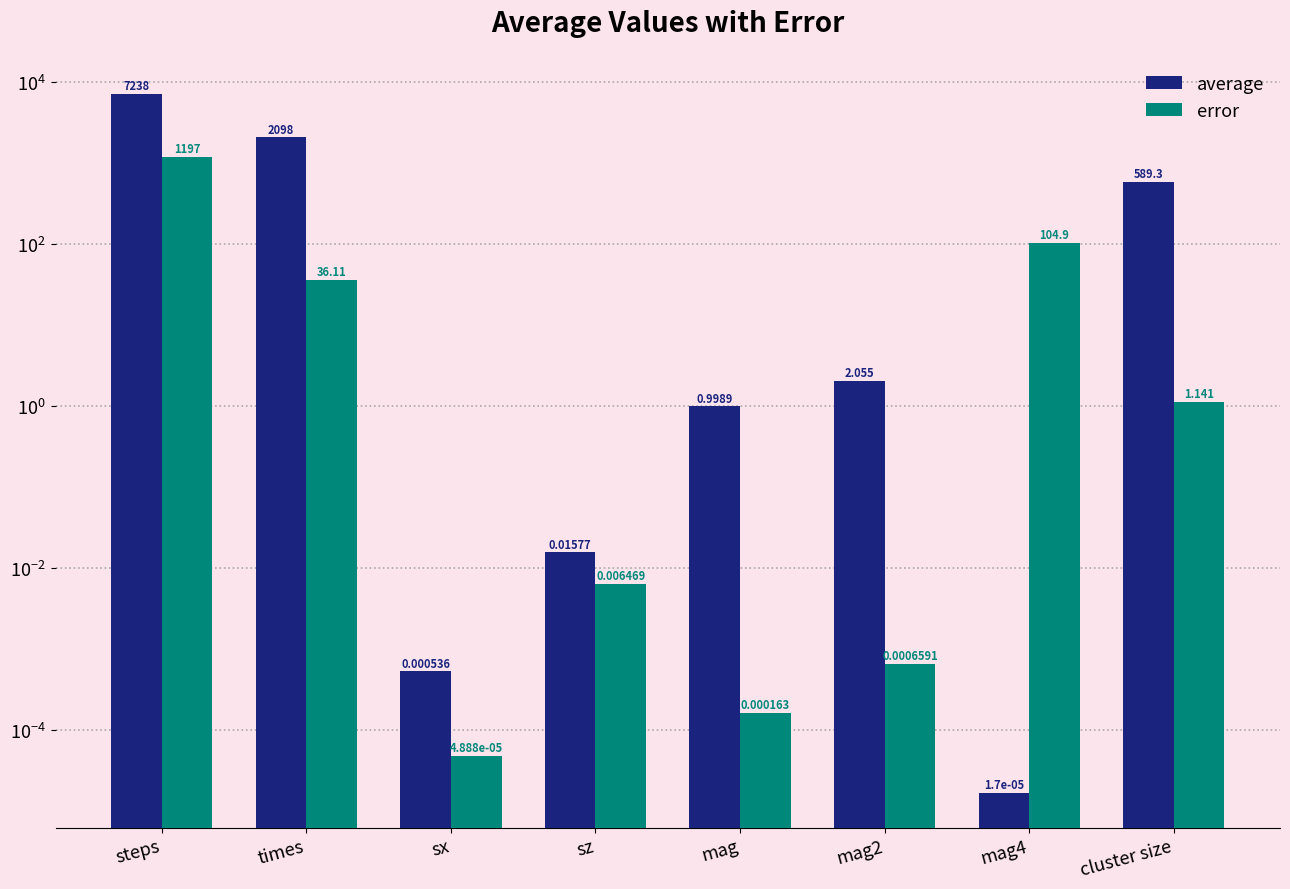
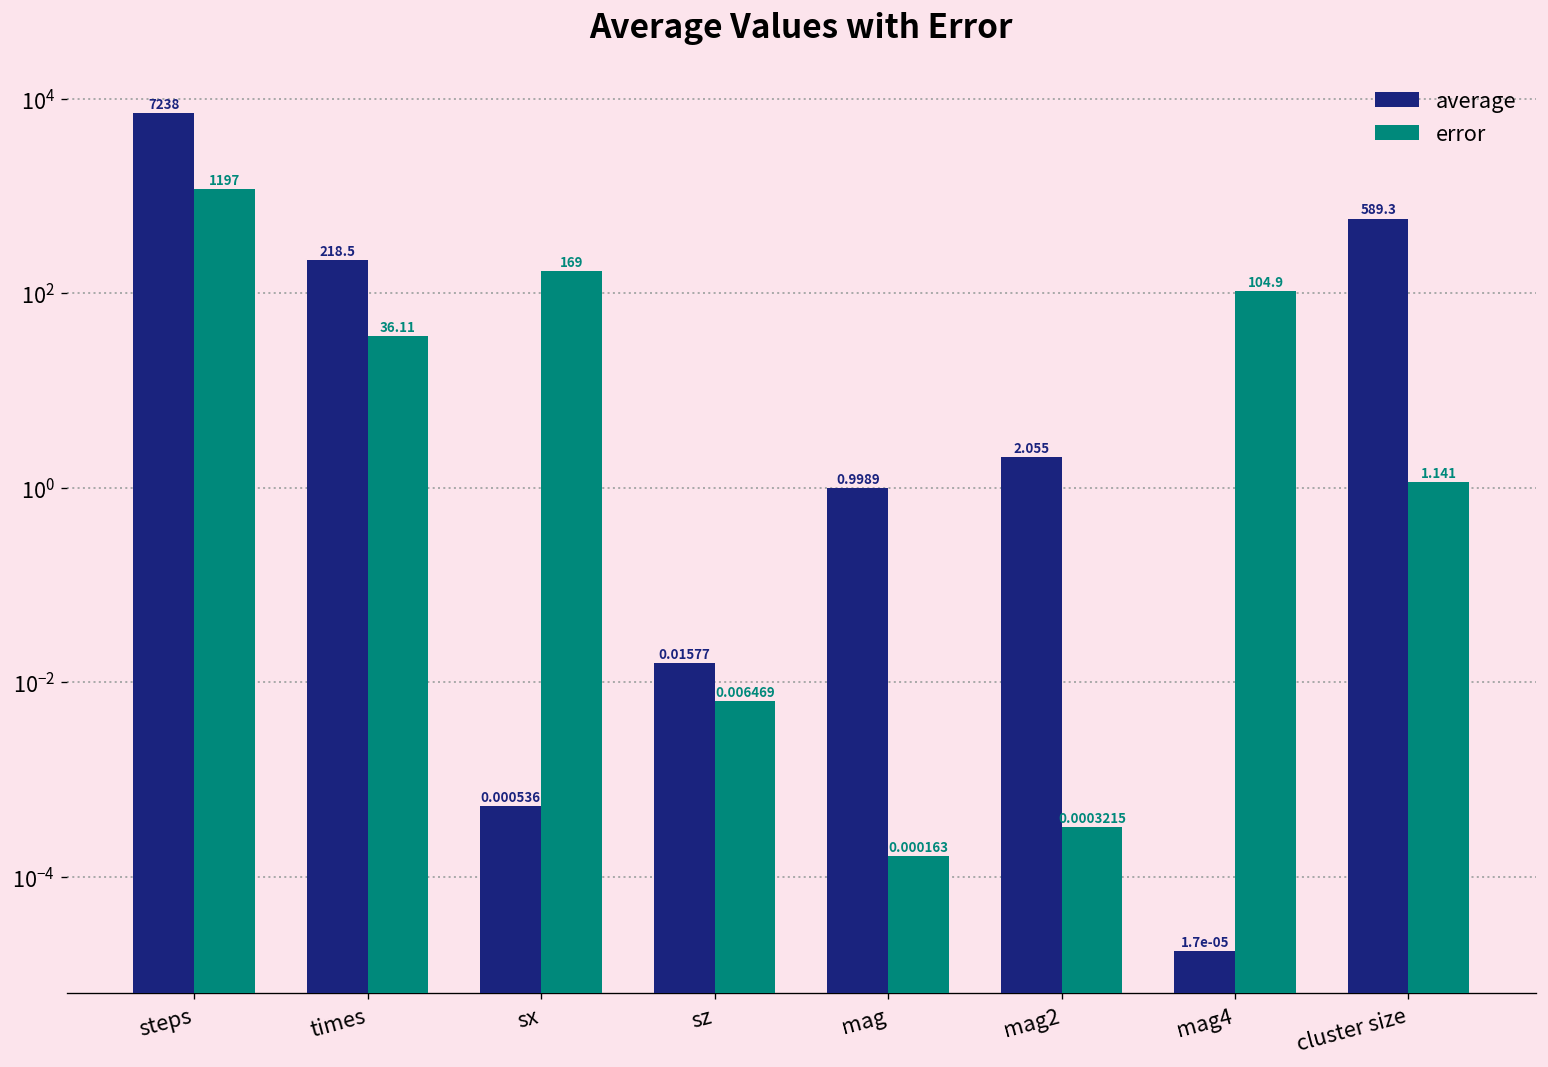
average, times: 2098 -> 218.5
error, sx: 4.888e-05 -> 169
error, mag2: 0.0006591 -> 0.0003215
